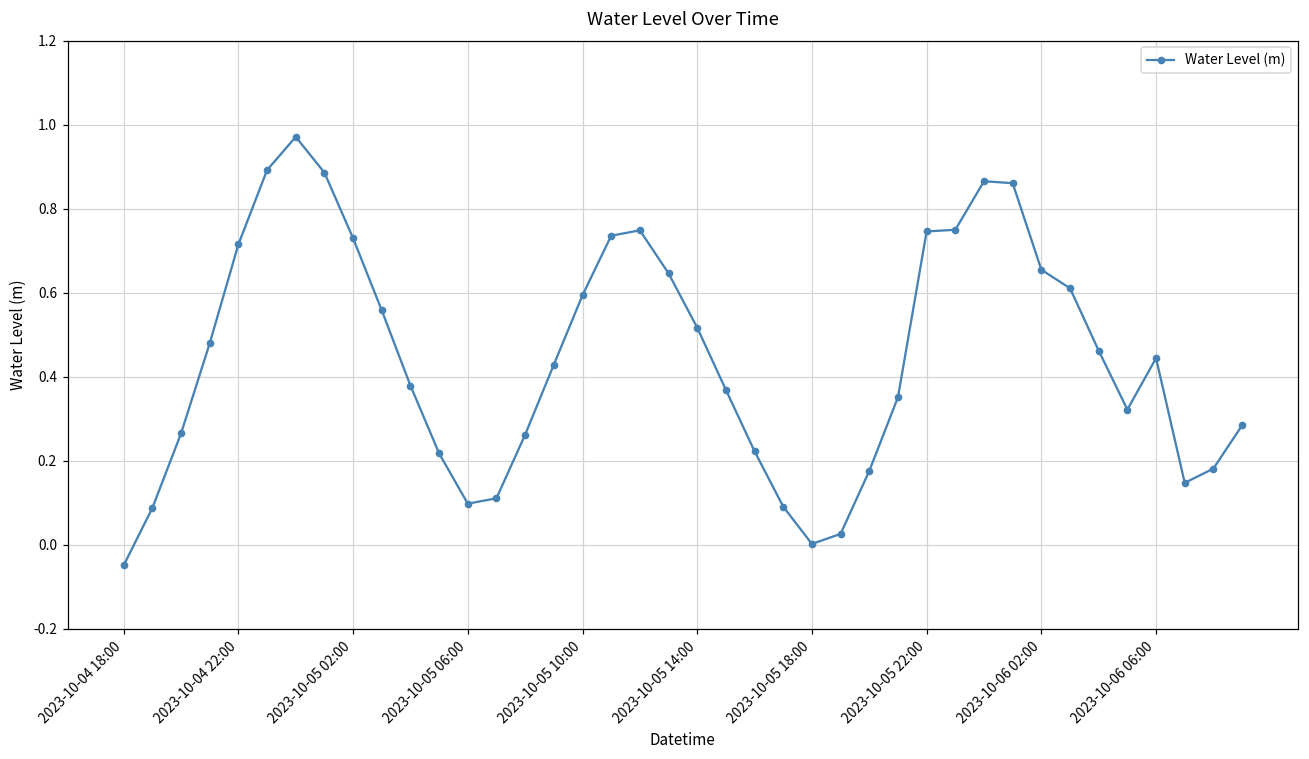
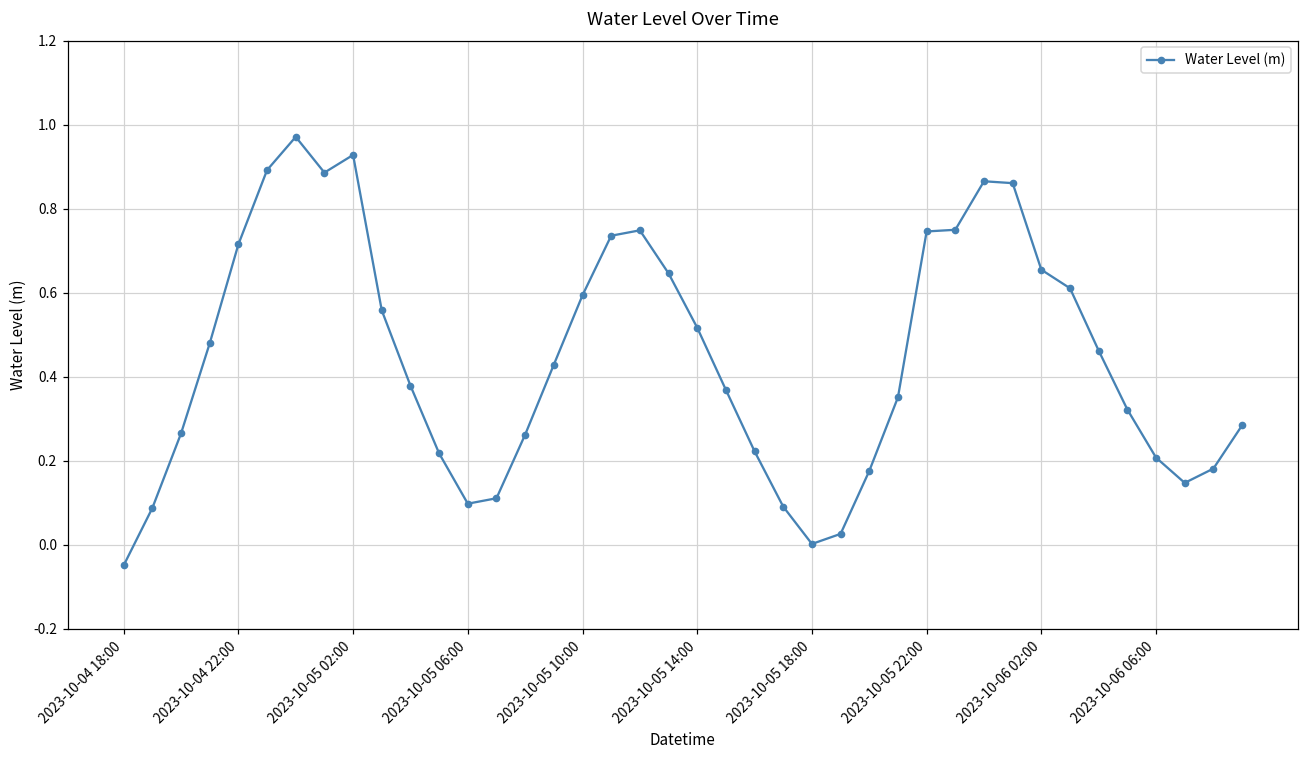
2023-10-05 02:00: 0.73 -> 0.93
2023-10-06 06:00: 0.44 -> 0.21
